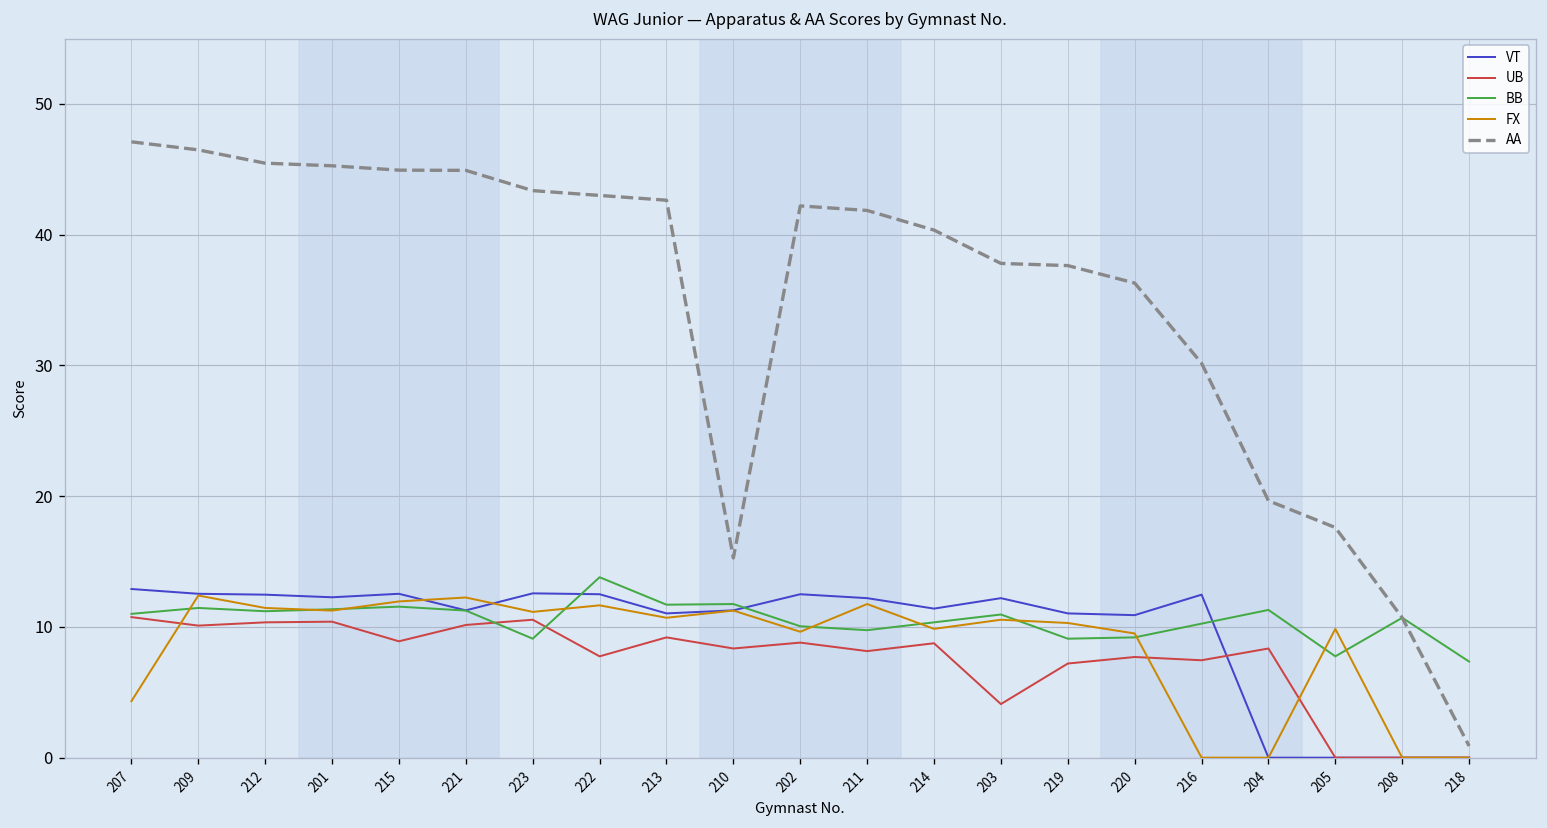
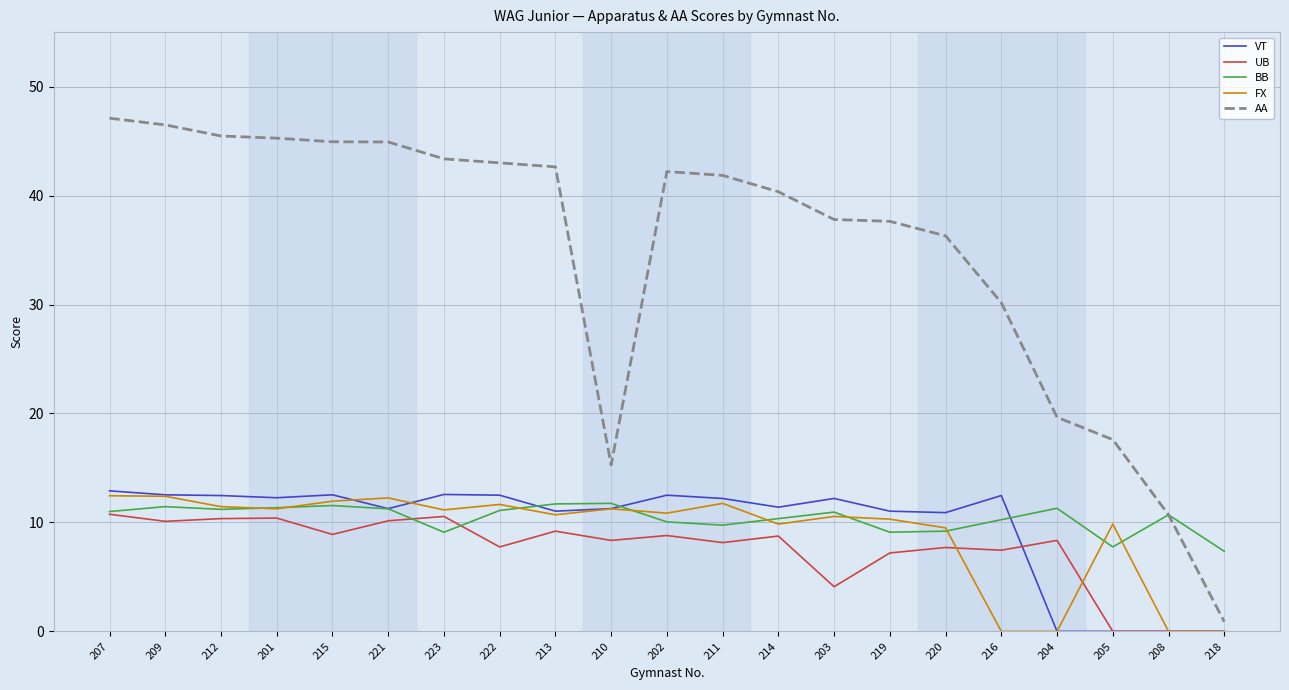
FX, 207: 4.3 -> 12.5
BB, 222: 13.8 -> 11.1
FX, 202: 9.6 -> 10.9
